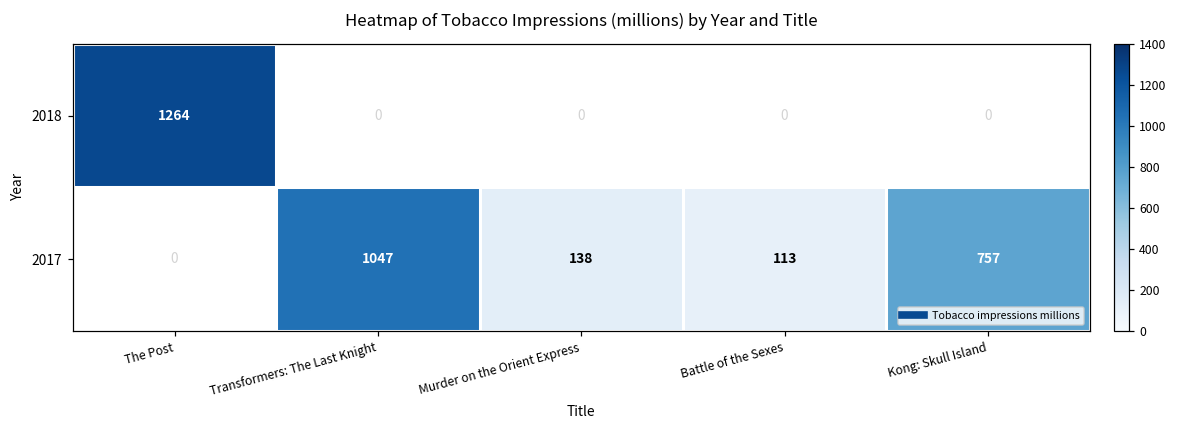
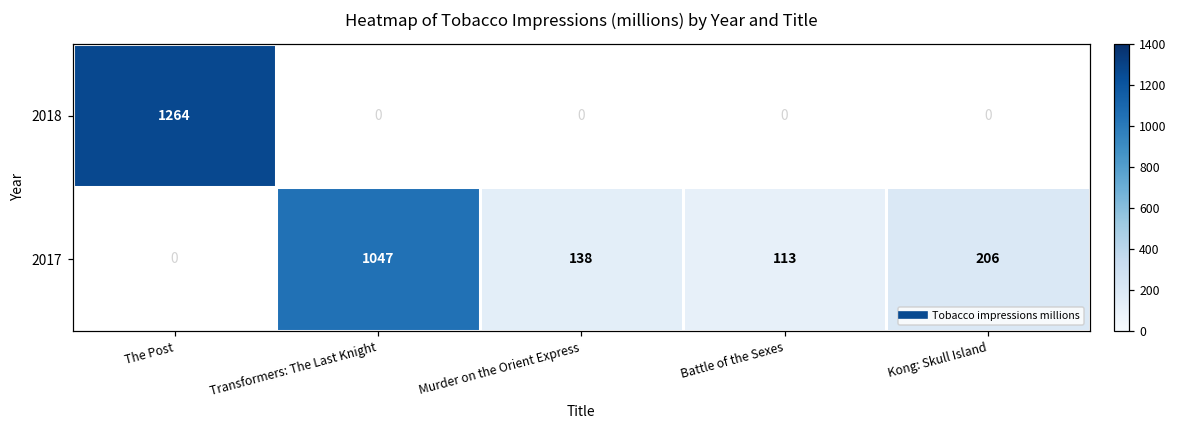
2017, Kong: Skull Island: 757 -> 206
